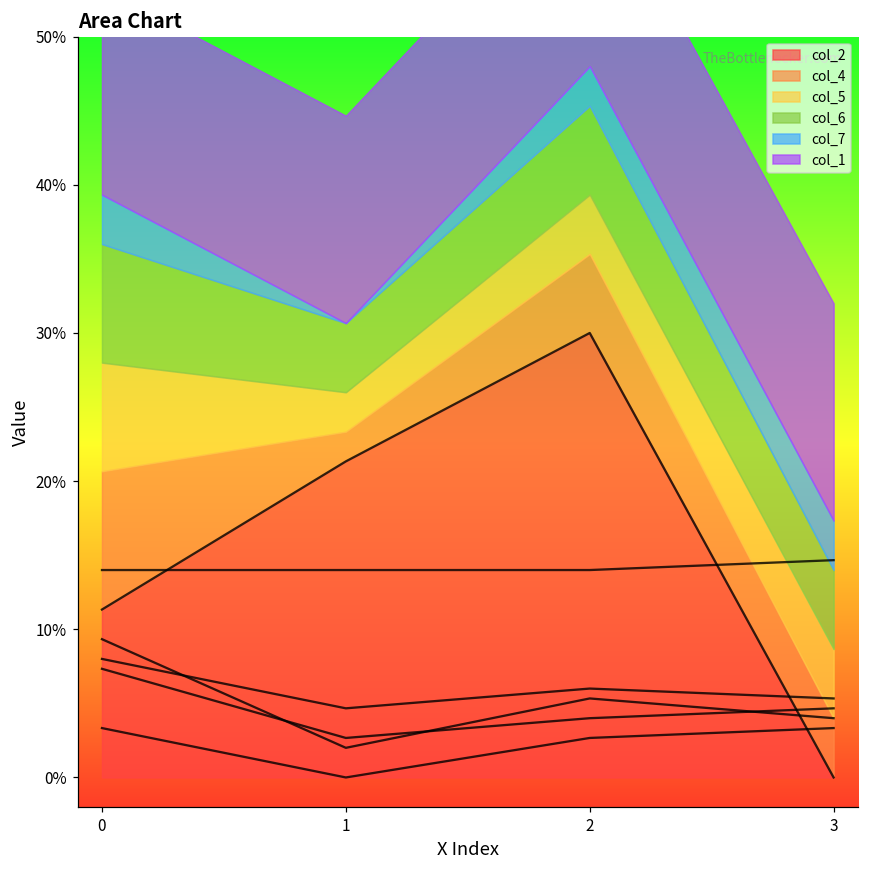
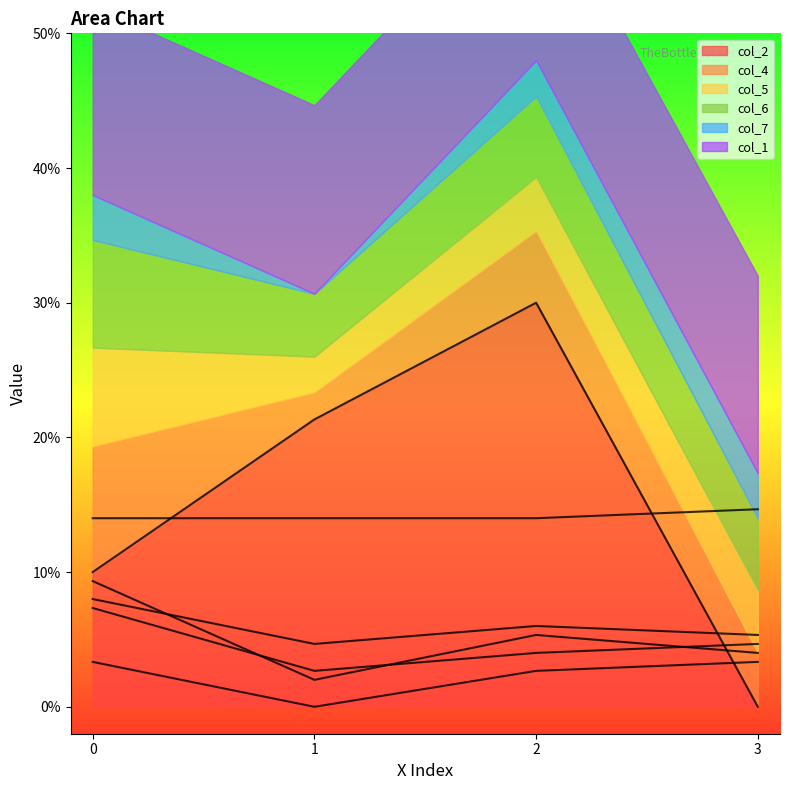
col_2, 0: 11.3% -> 10.0%
